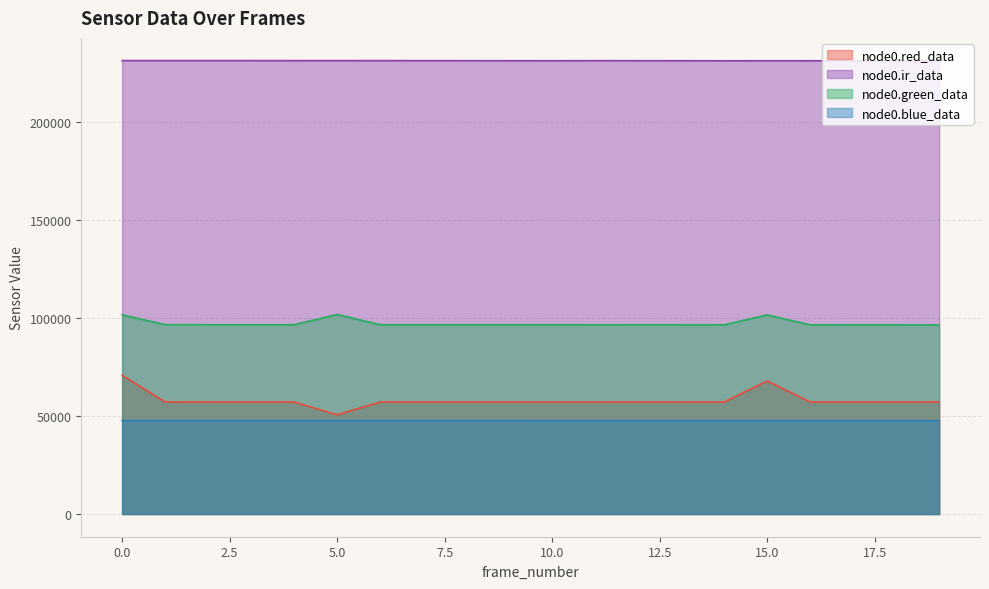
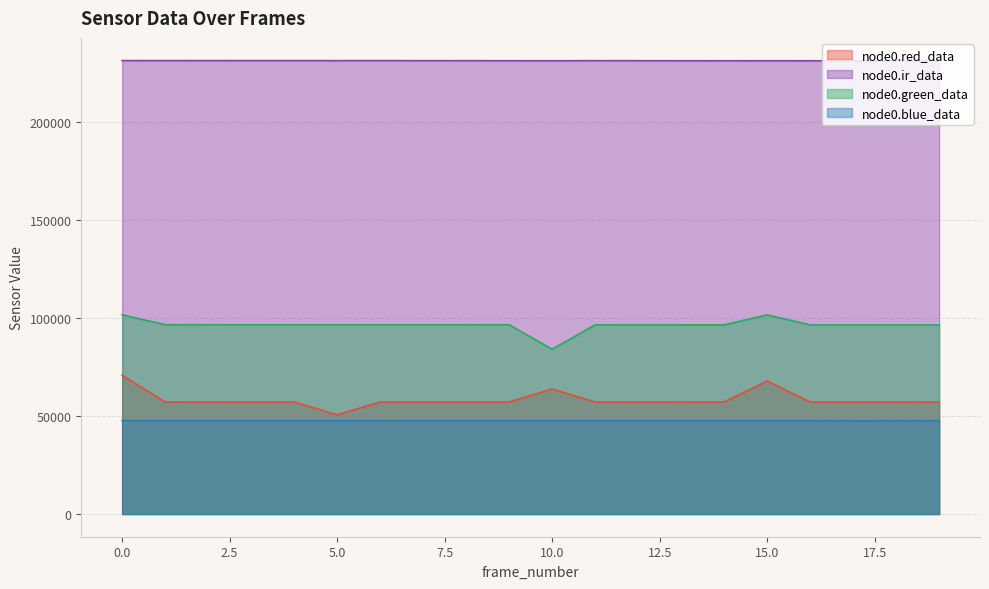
node0.green_data, 5.0: 102000 -> 97000
node0.red_data, 10.0: 57000 -> 64000
node0.green_data, 10.0: 97000 -> 84000
